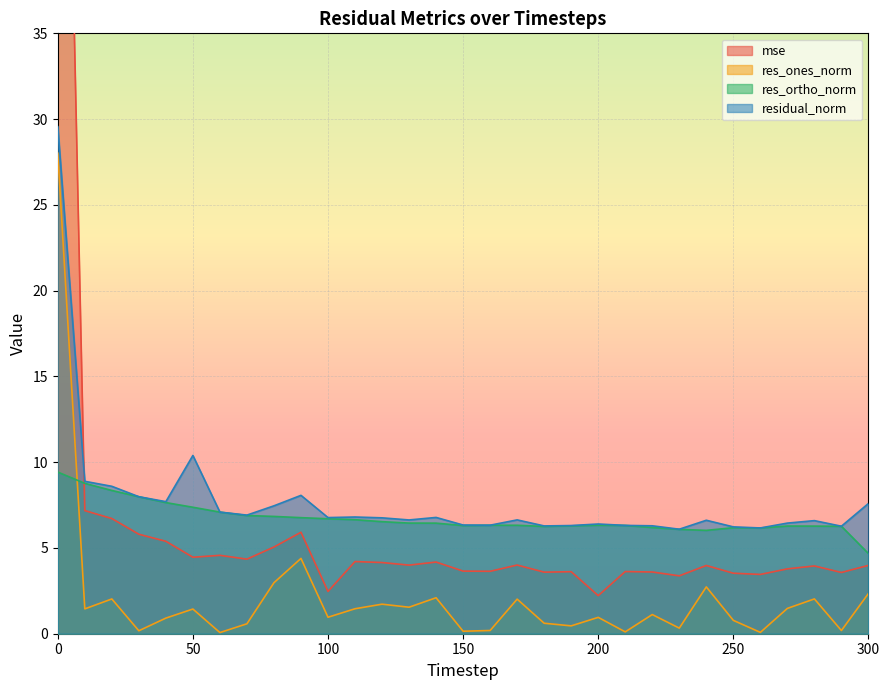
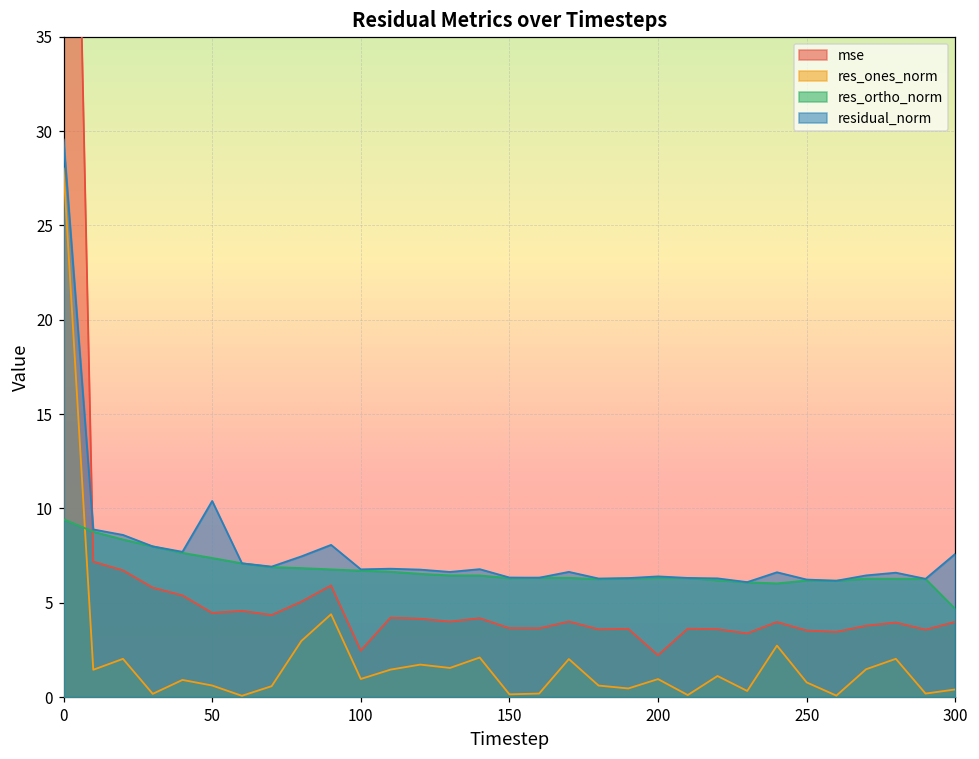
res_ones_norm, 50: 1.4 -> 0.6
res_ones_norm, 300: 2.3 -> 0.4
